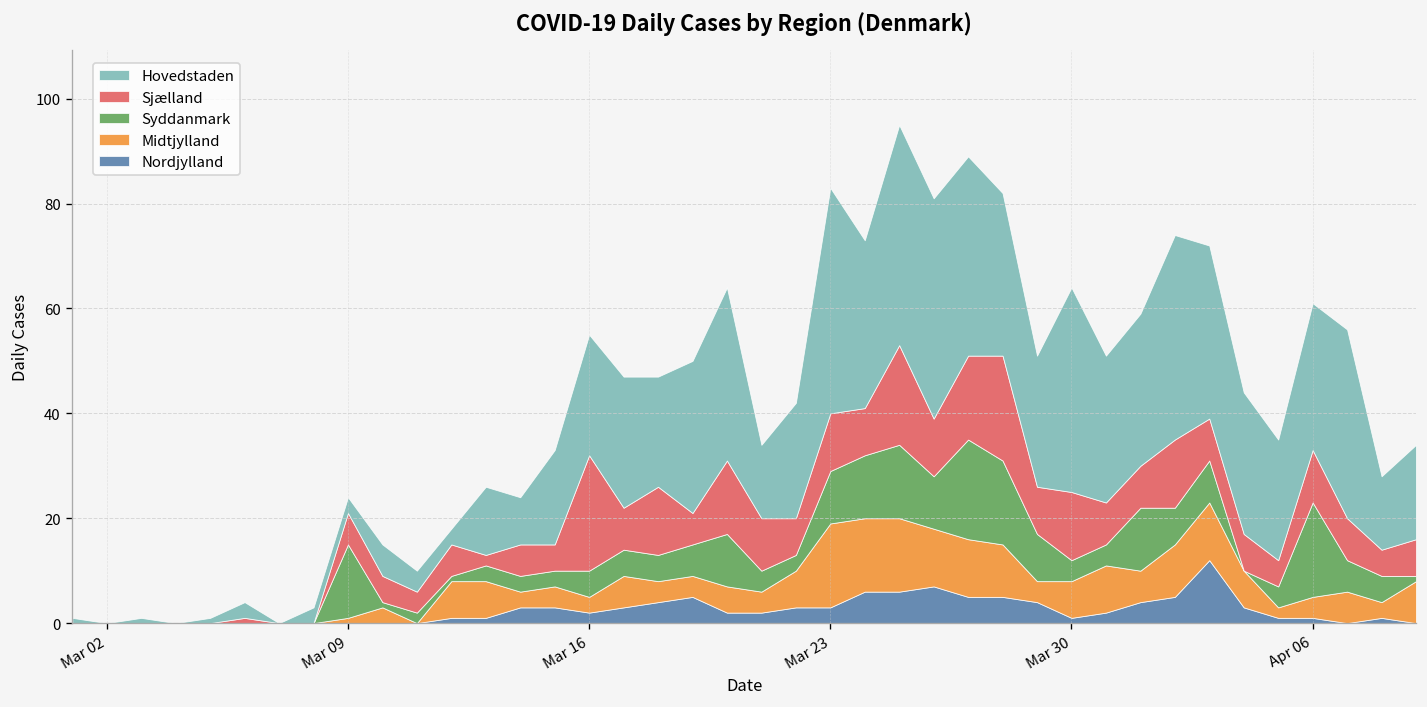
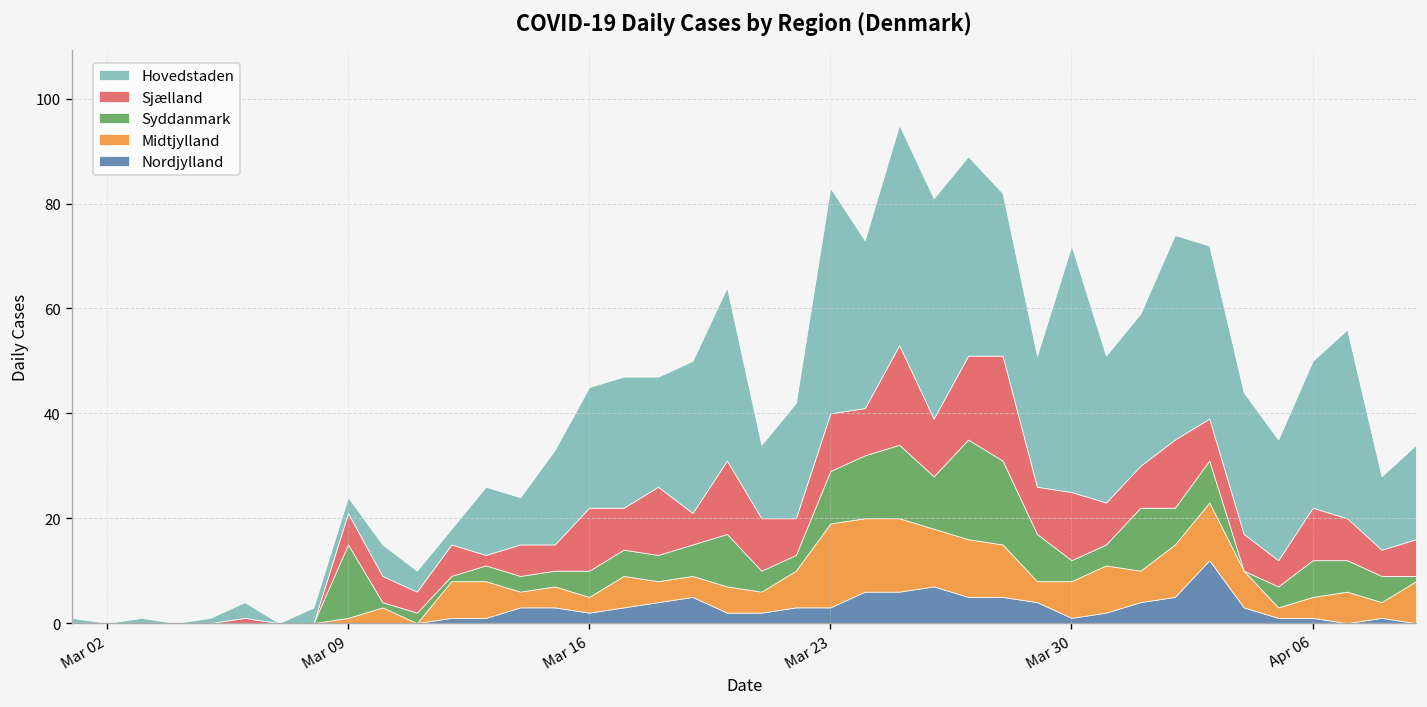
Sjælland, Mar 16: 22 -> 12
Hovedstaden, Mar 30: 39 -> 47
Syddanmark, Apr 06: 18 -> 7
